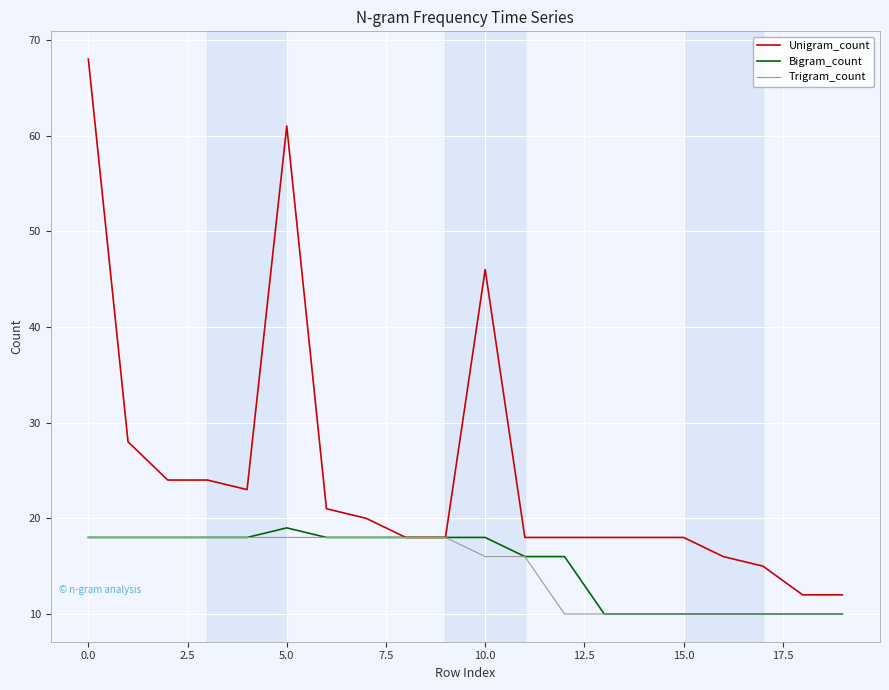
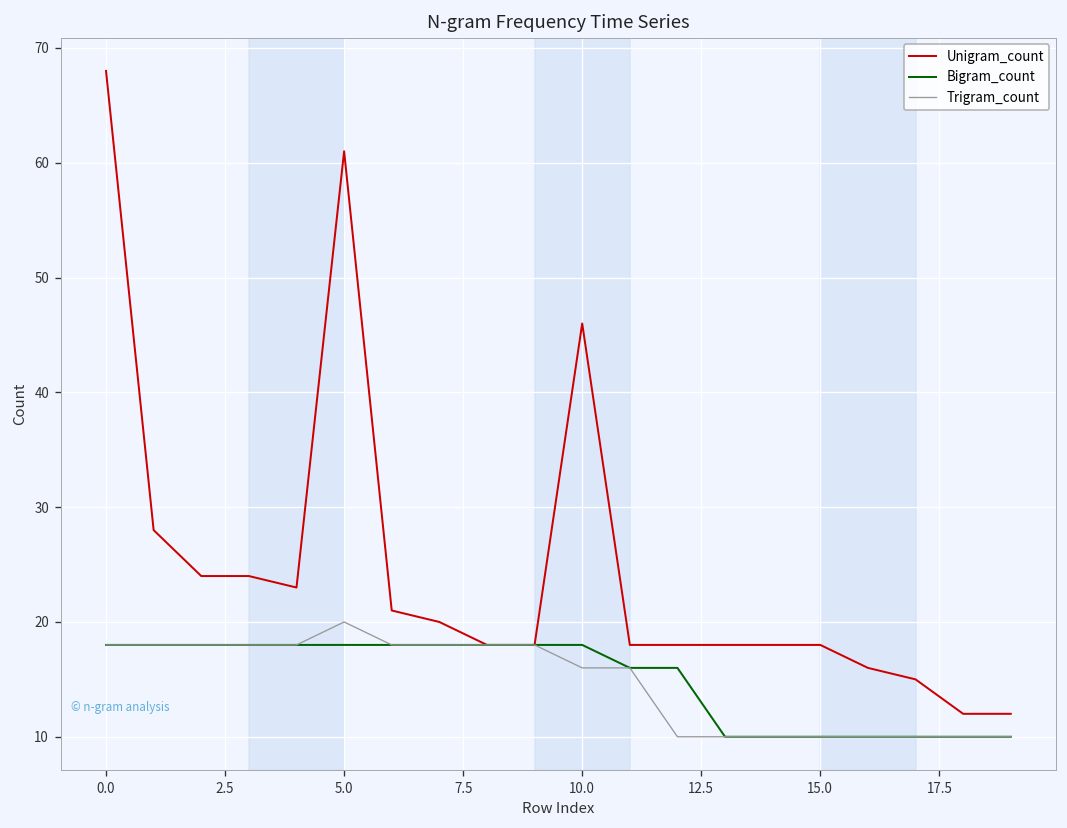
Bigram_count, 5.0: 19 -> 18
Trigram_count, 5.0: 18 -> 20
